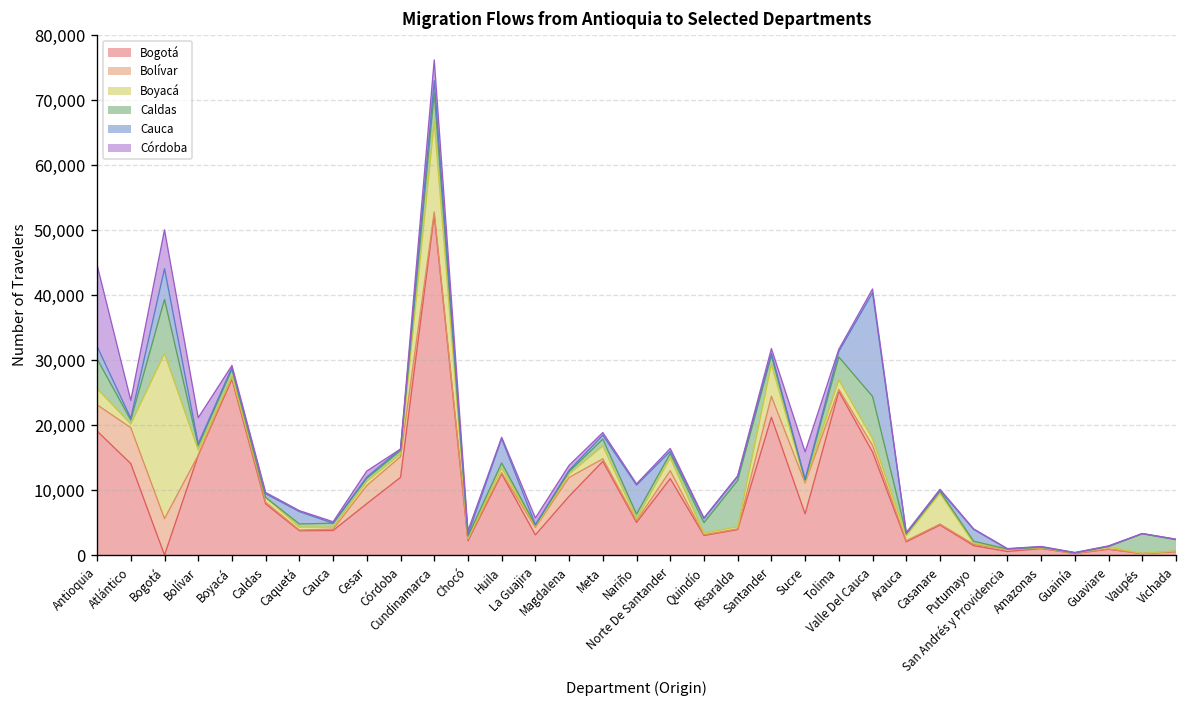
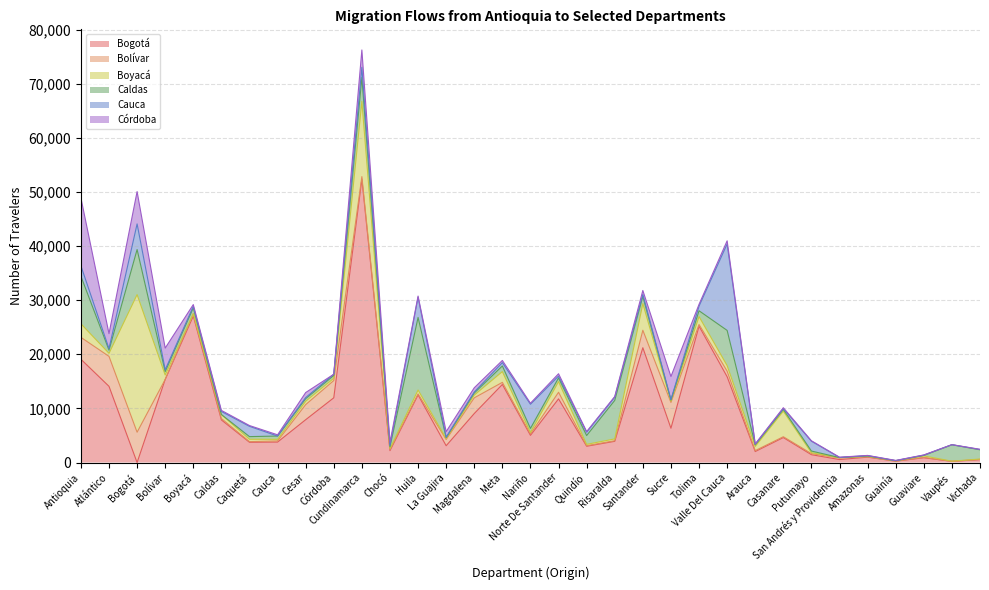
Caldas, Antioquia: 5,000 -> 9,000
Caldas, Huila: 1,000 -> 13,000
Caldas, Tolima: 4,000 -> 1,000
